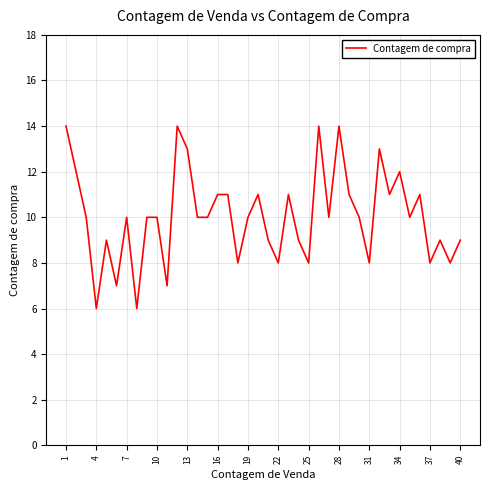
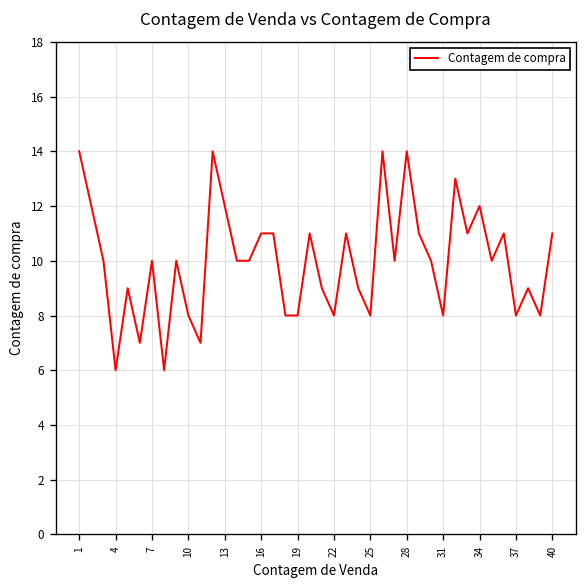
10: 10 -> 8
13: 13 -> 12
19: 10 -> 8
40: 9 -> 11
